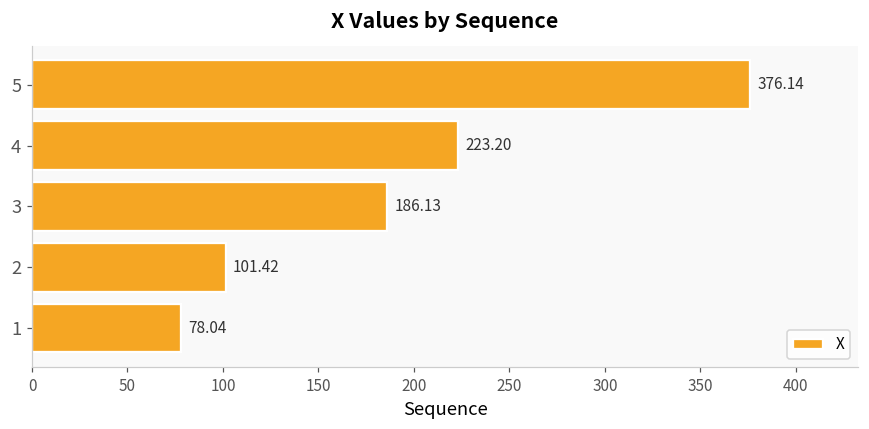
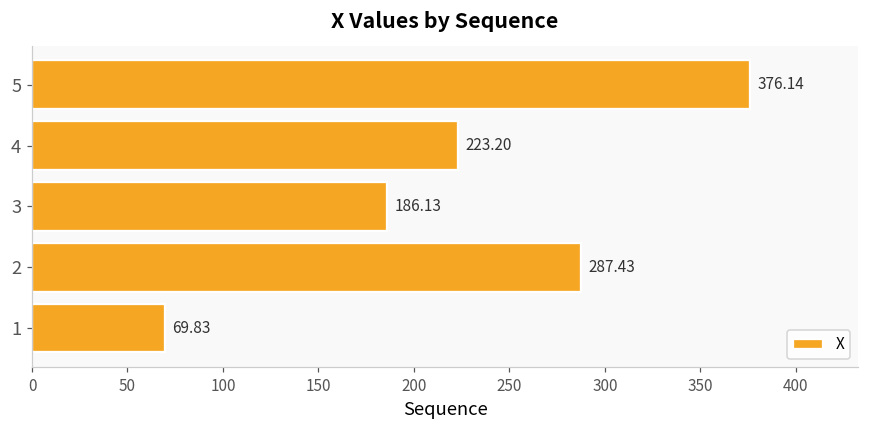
2: 101.42 -> 287.43
1: 78.04 -> 69.83
